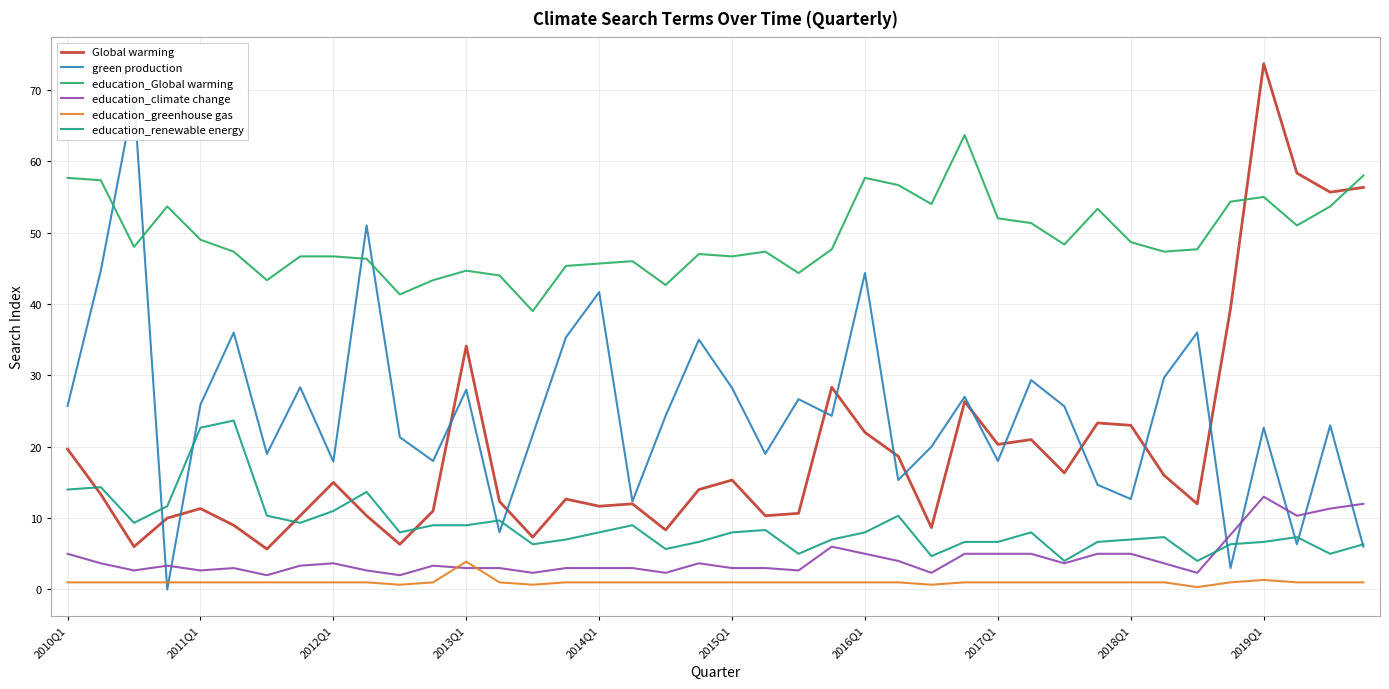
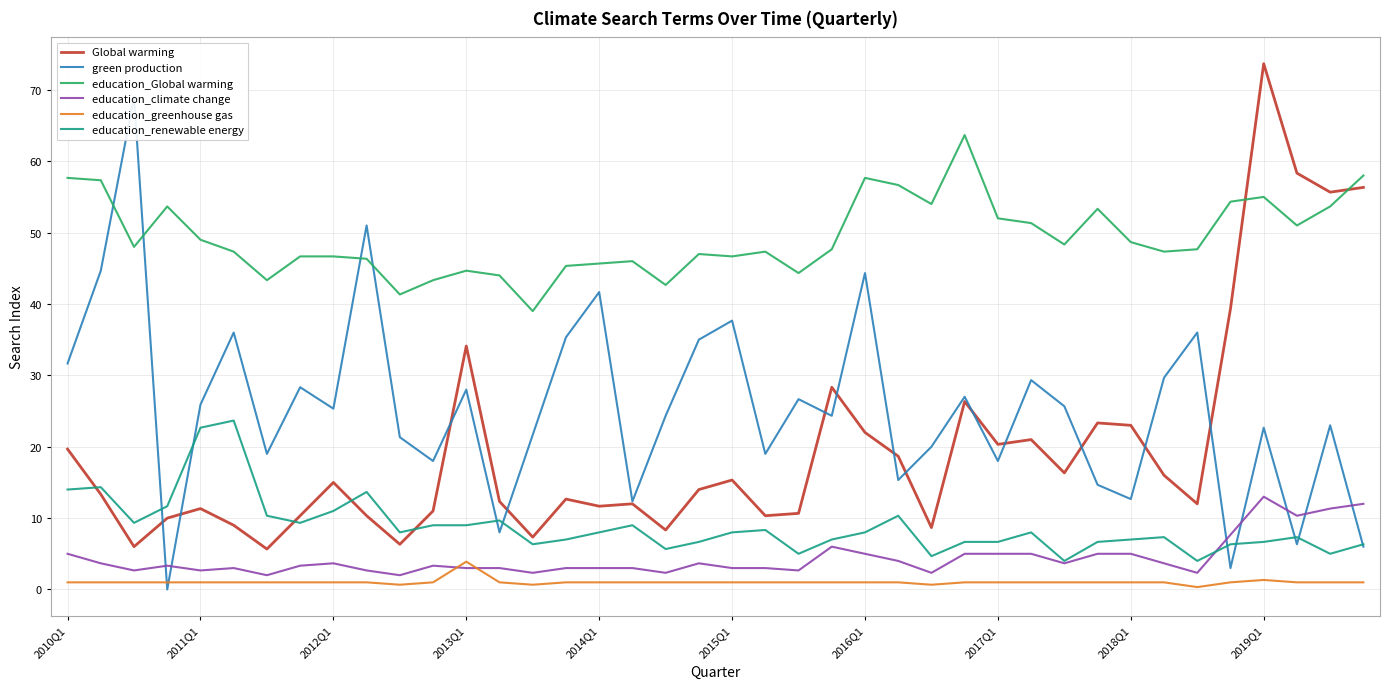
green production, 2010Q1: 26 -> 32
green production, 2012Q1: 18 -> 25
green production, 2015Q1: 28 -> 38
